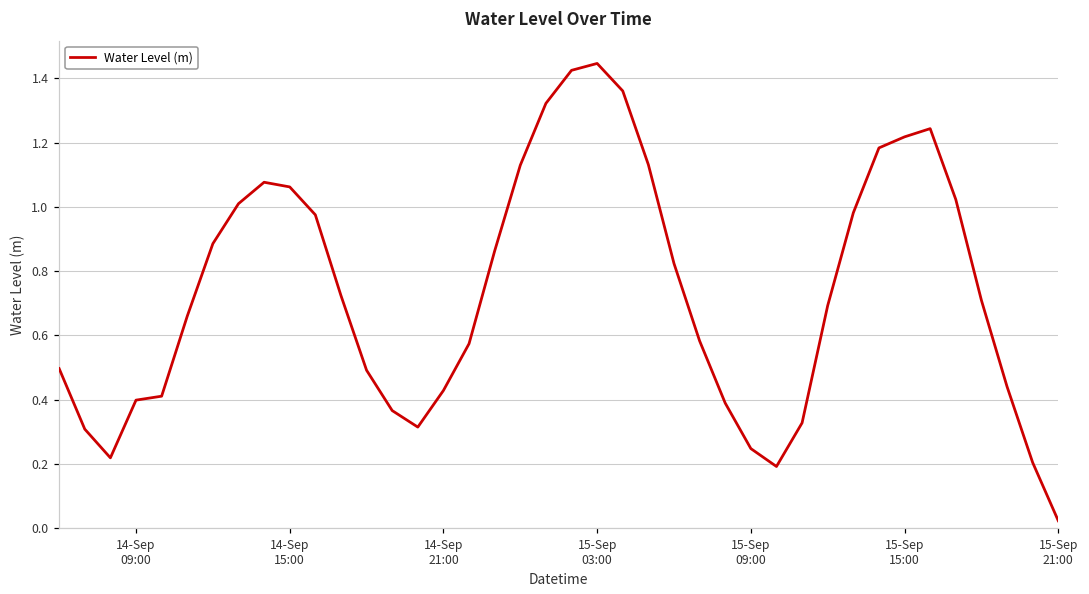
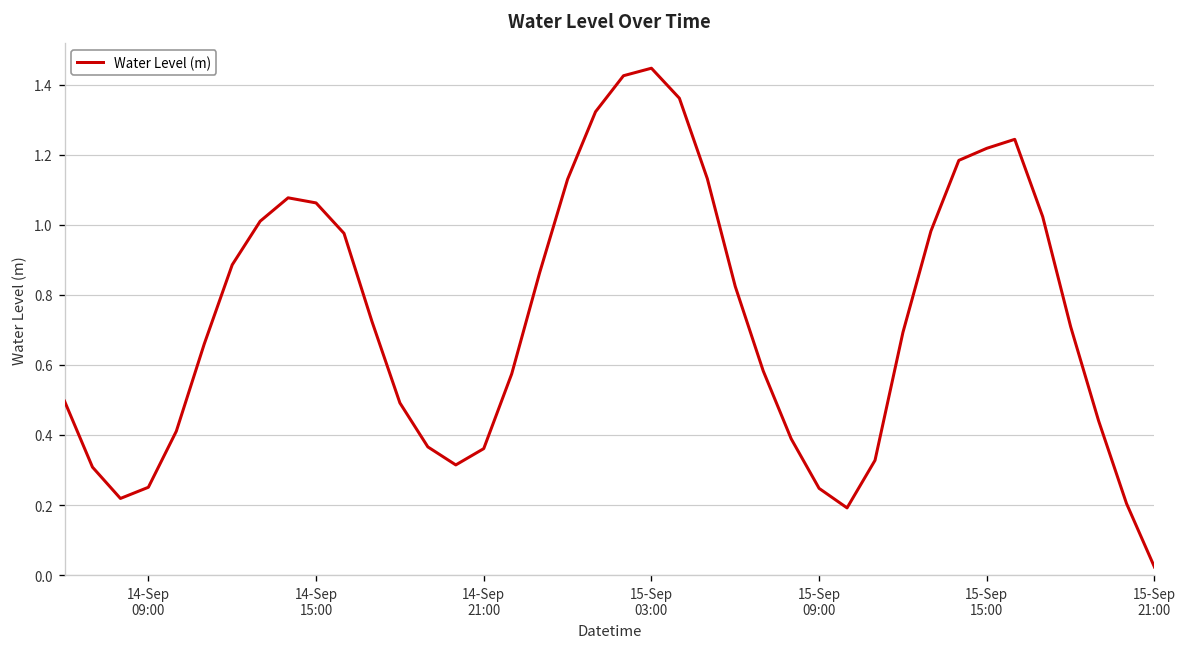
14-Sep 09:00: 0.40 -> 0.25
14-Sep 21:00: 0.43 -> 0.36
